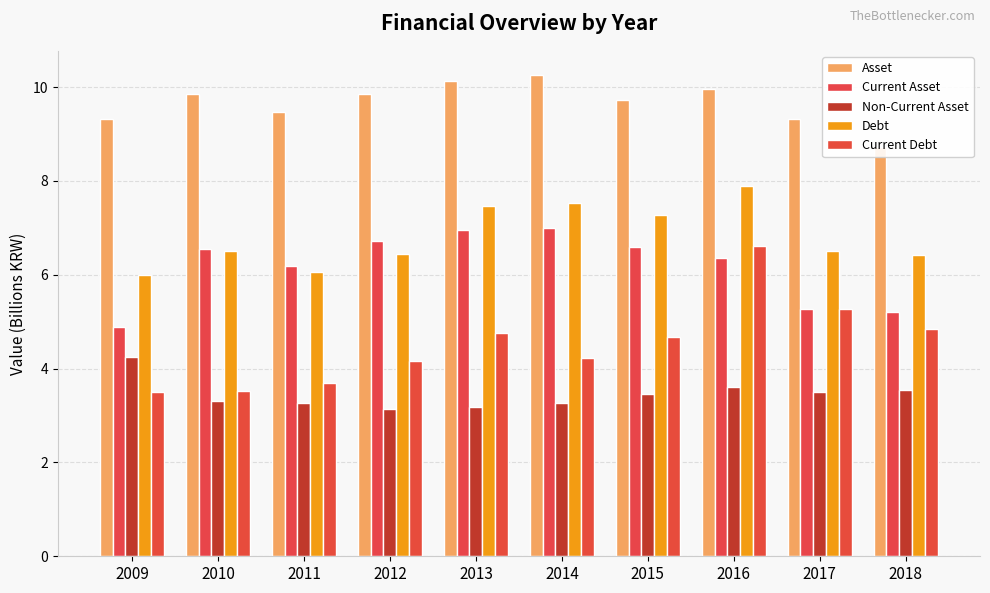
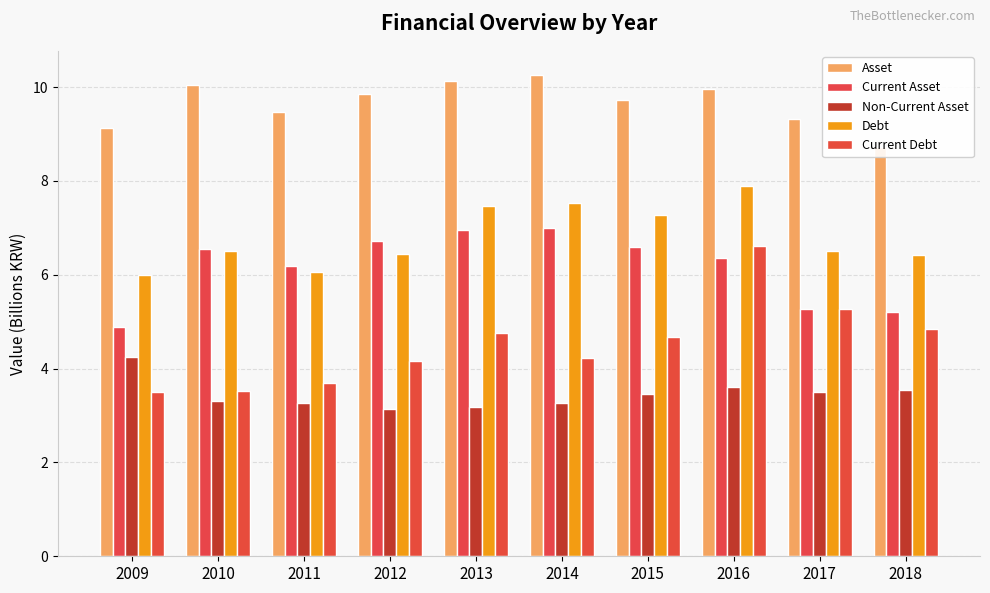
Asset, 2009: 9.3 -> 9.1
Asset, 2010: 9.9 -> 10.1
